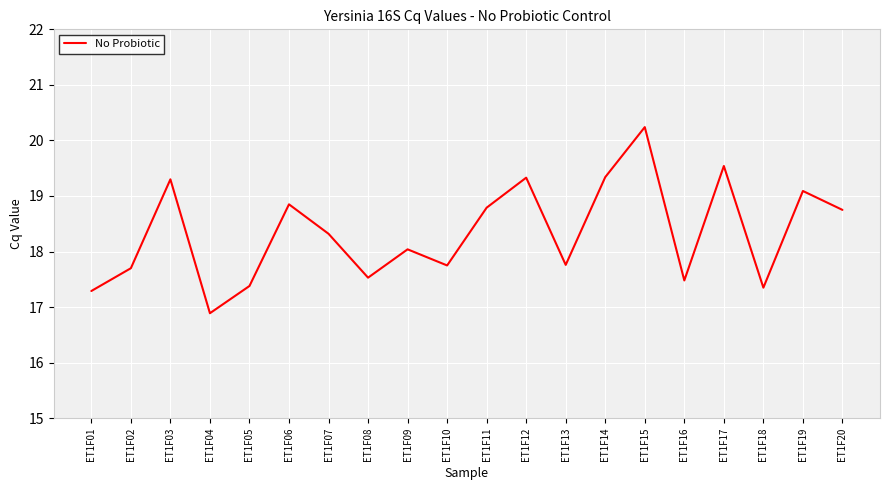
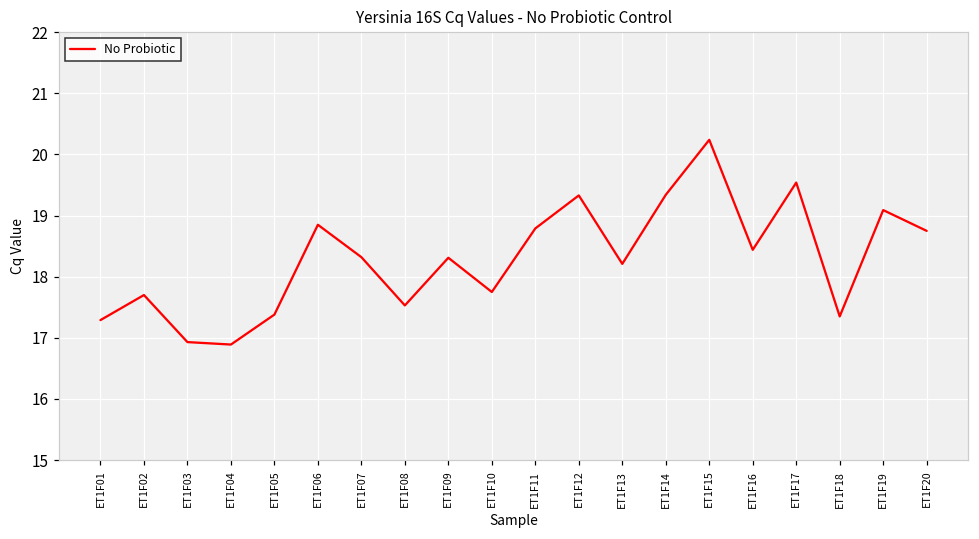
ET1F03: 19.3 -> 16.9
ET1F09: 18.0 -> 18.3
ET1F13: 17.8 -> 18.2
ET1F16: 17.5 -> 18.4
